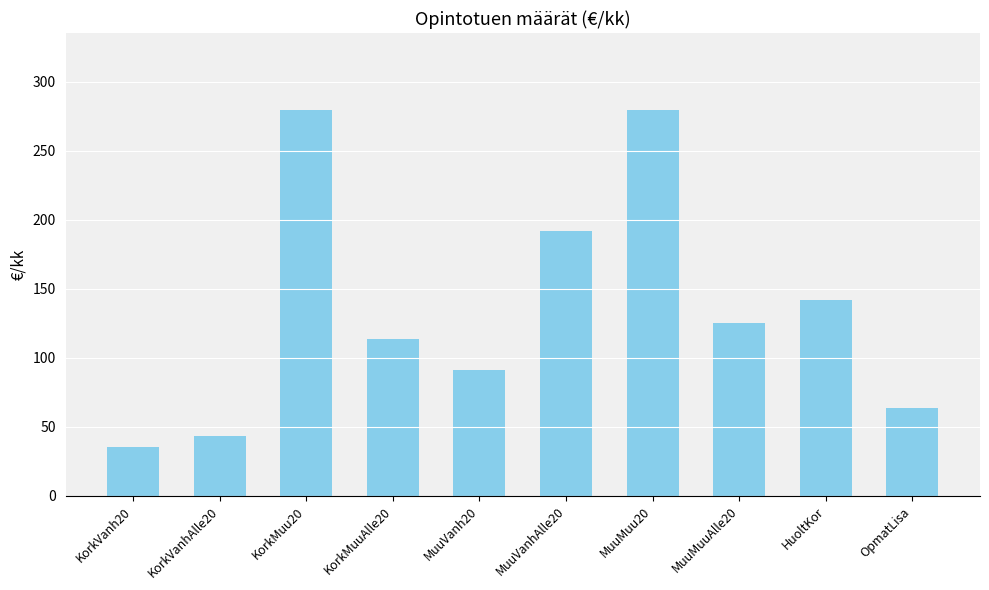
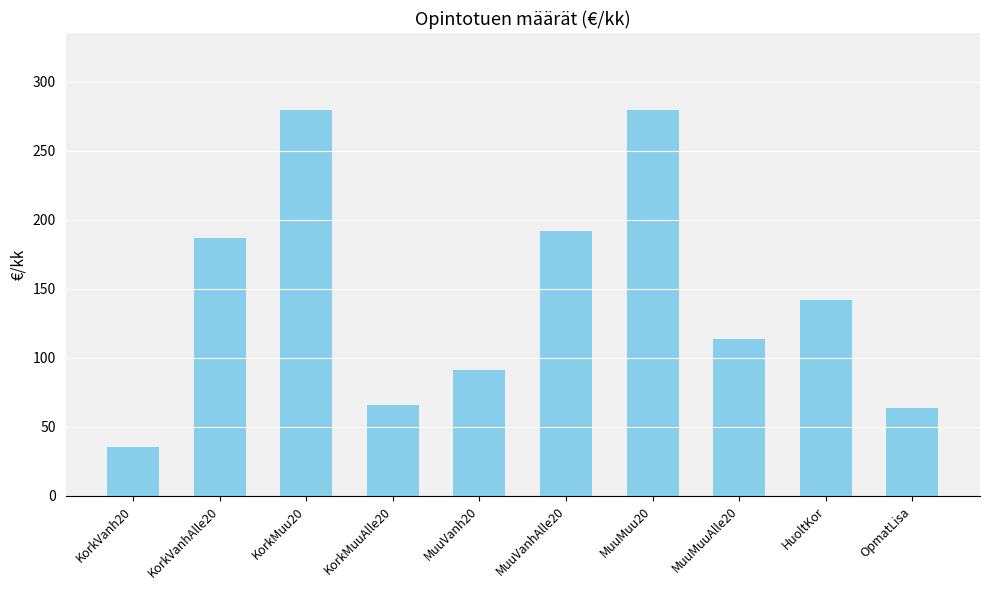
KorkVanhAlle20: 43 -> 187
KorkMuuAlle20: 114 -> 66
MuuMuuAlle20: 125 -> 114
